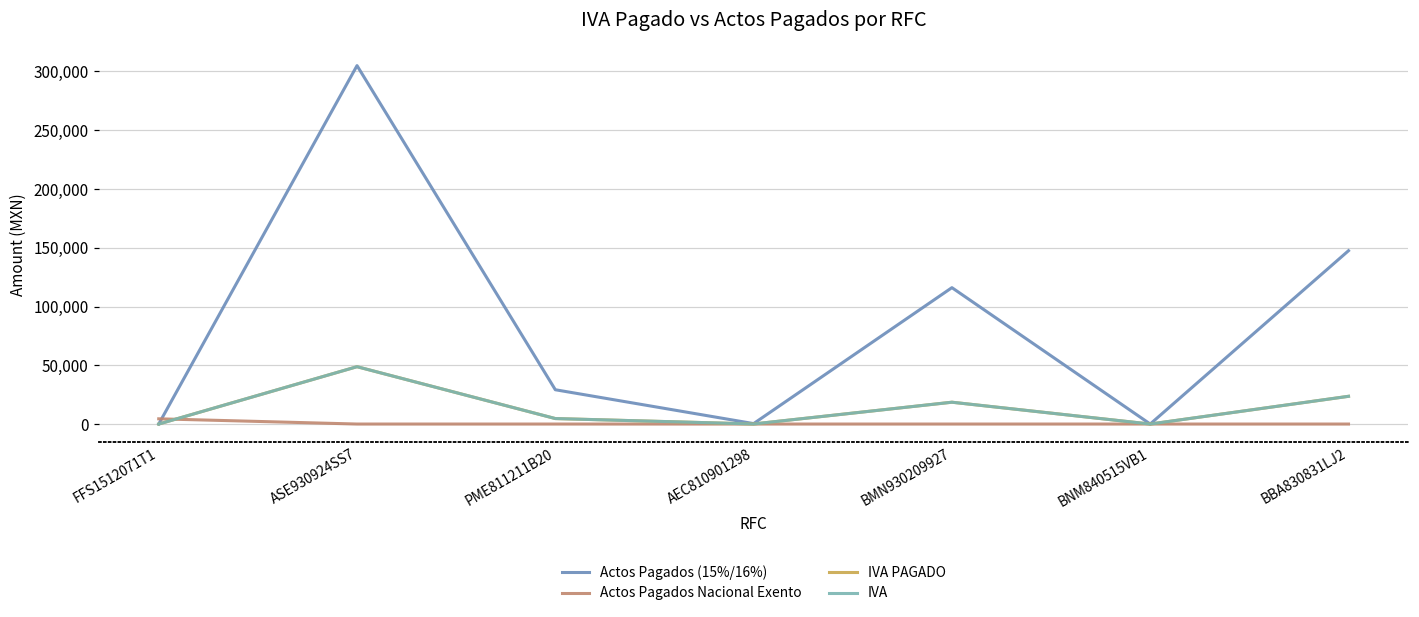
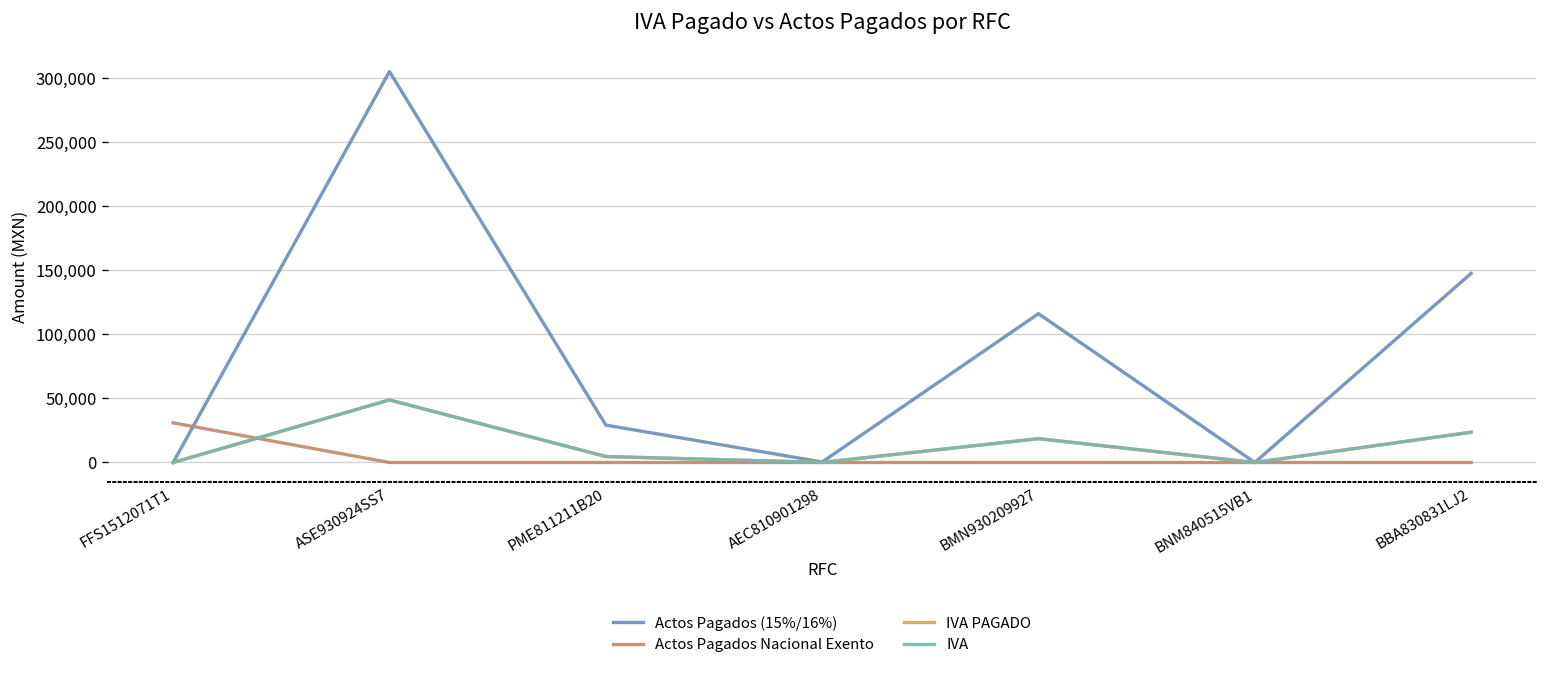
Actos Pagados Nacional Exento, FFS1512071T1: 4,000 -> 31,000
